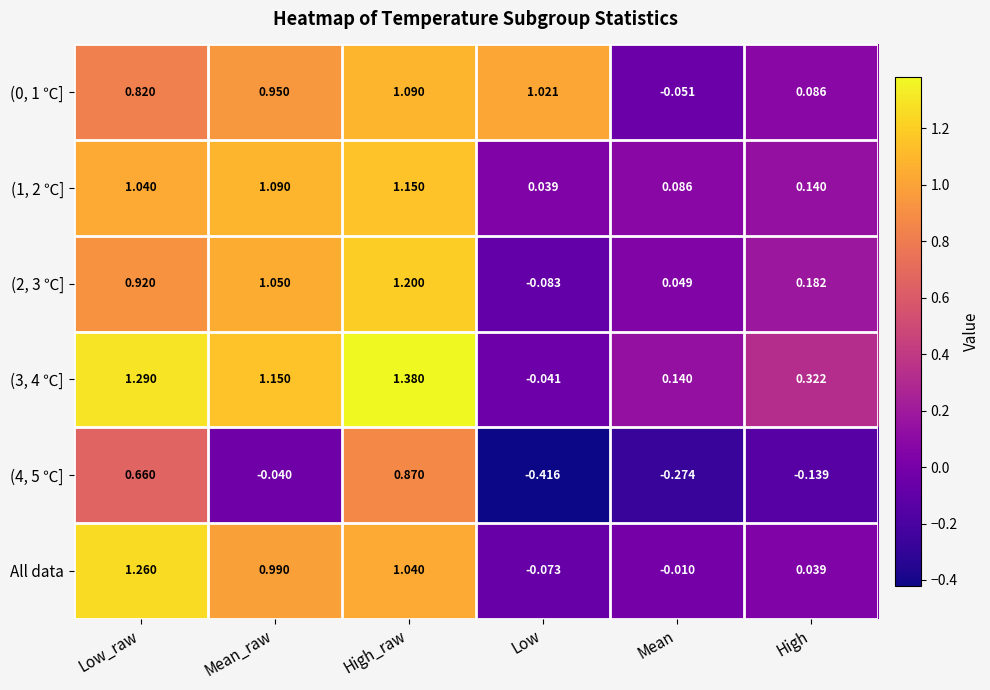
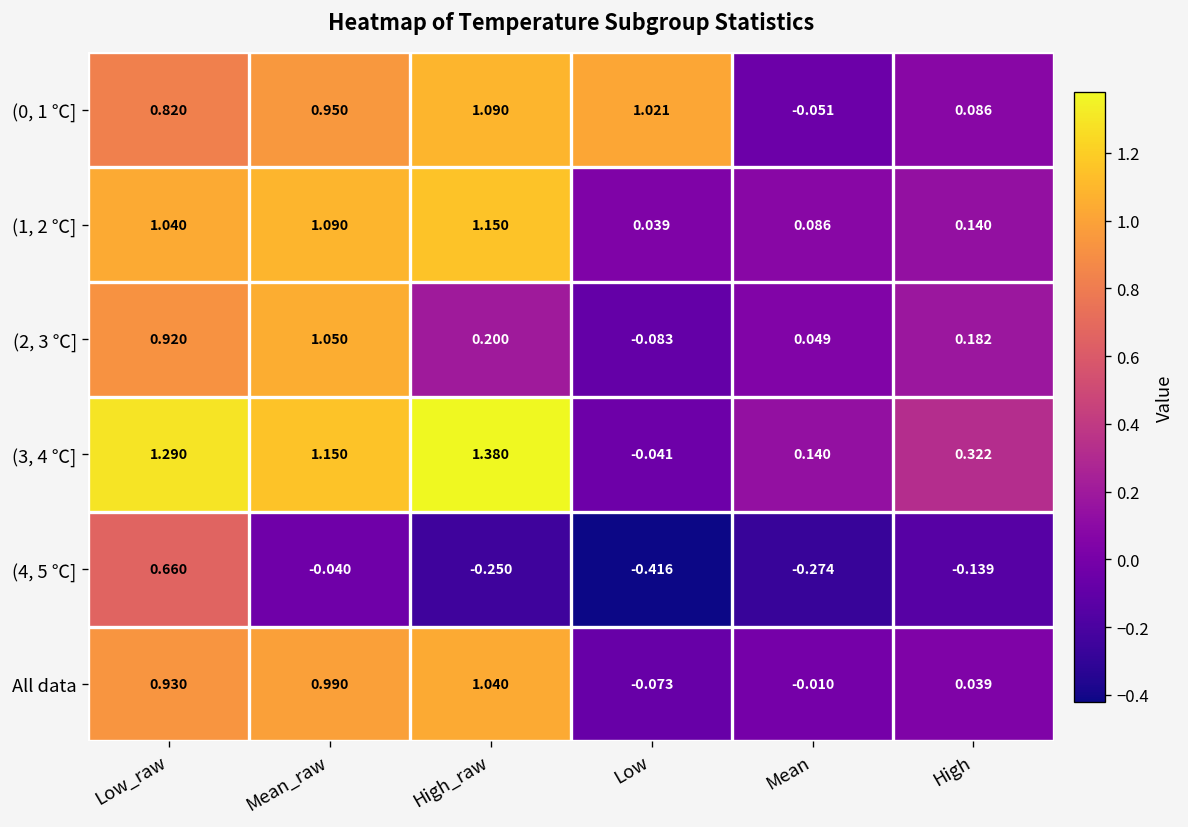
(2, 3 ℃], High_raw: 1.200 -> 0.200
(4, 5 ℃], High_raw: 0.870 -> -0.250
All data, Low_raw: 1.260 -> 0.930
